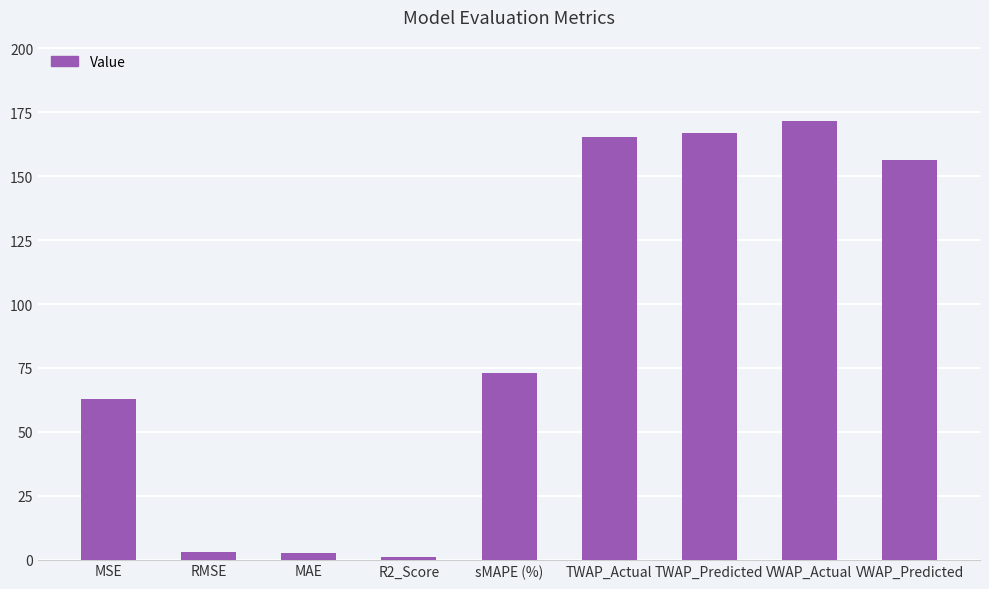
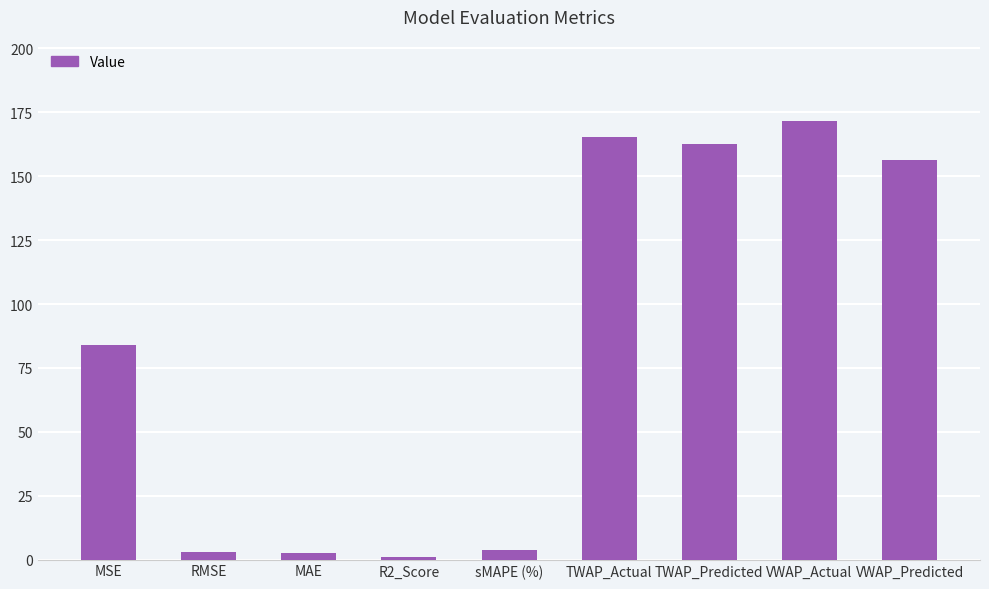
MSE: 63 -> 84
sMAPE (%): 73 -> 4
TWAP_Predicted: 167 -> 163
